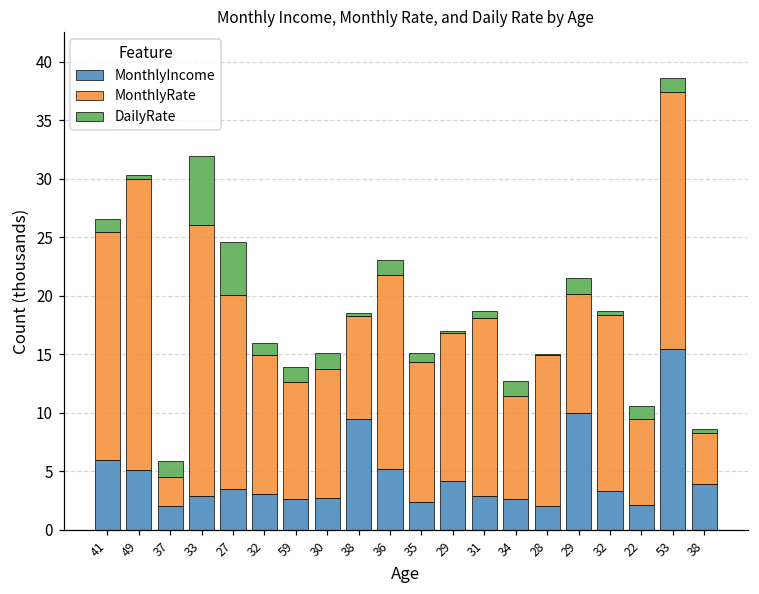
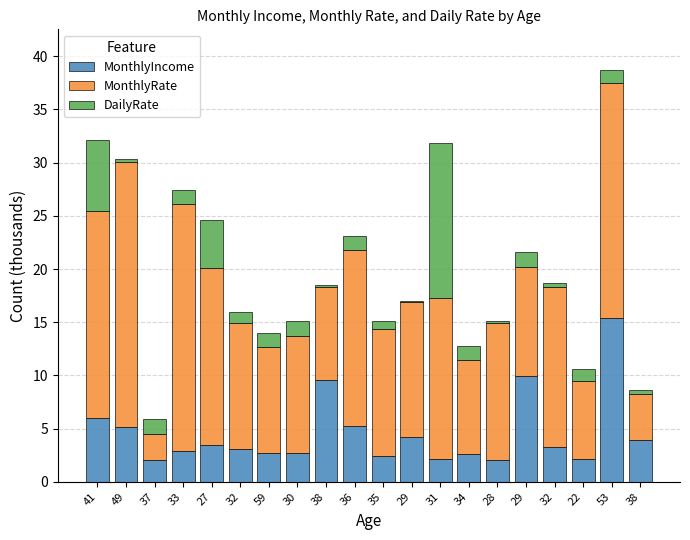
DailyRate, 41: 1.1 -> 6.7
DailyRate, 33: 5.9 -> 1.4
MonthlyIncome, 31: 2.9 -> 2.1
DailyRate, 31: 0.7 -> 14.5
